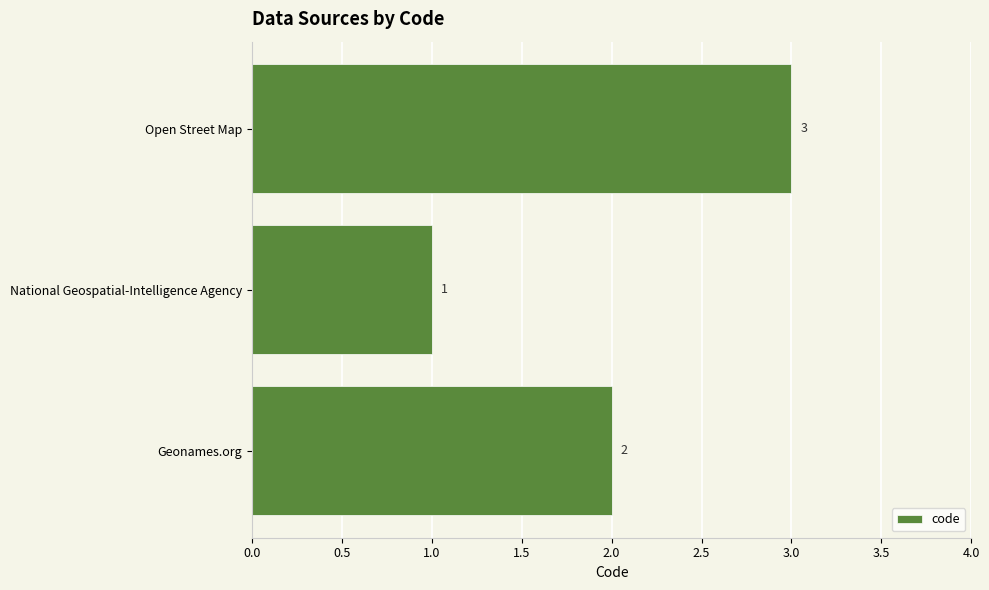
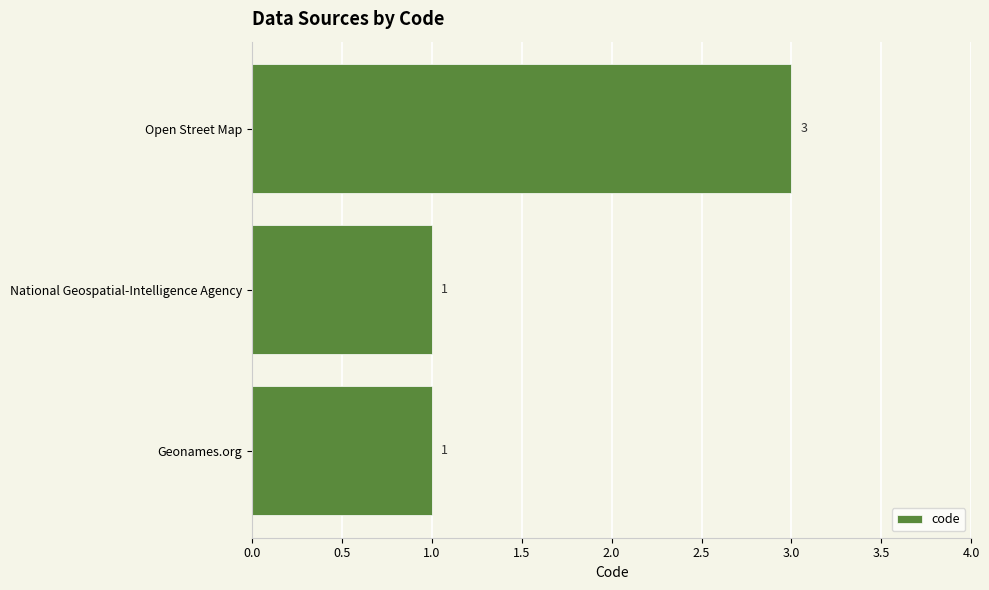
Geonames.org: 2 -> 1
